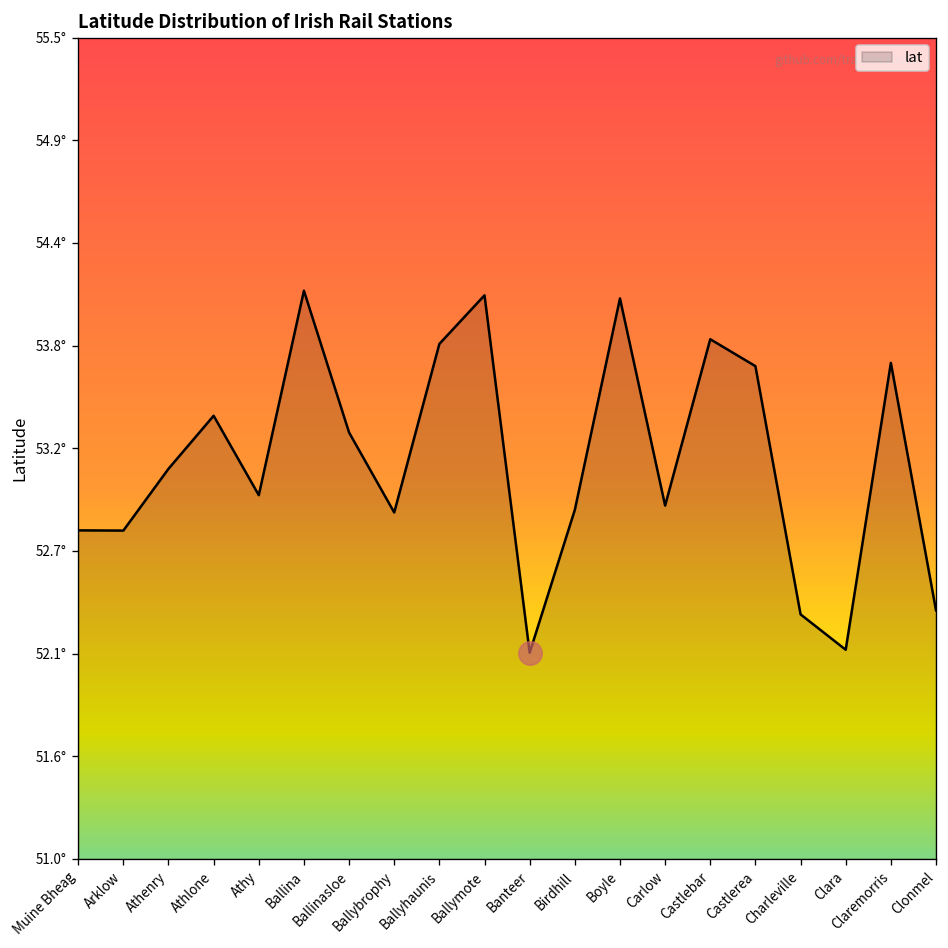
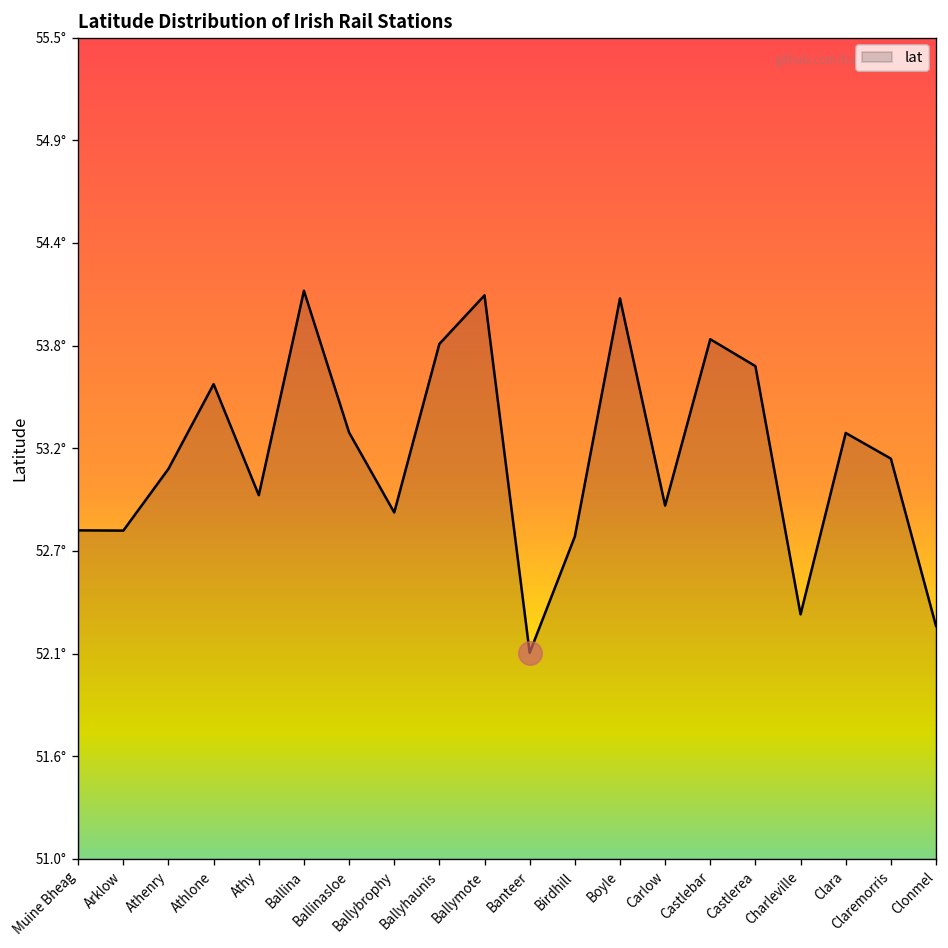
lat, Athlone: 53.43° -> 53.60°
lat, Birdhill: 52.91° -> 52.77°
lat, Clara: 52.15° -> 53.33°
lat, Claremorris: 53.72° -> 53.19°
lat, Clonmel: 52.36° -> 52.28°
